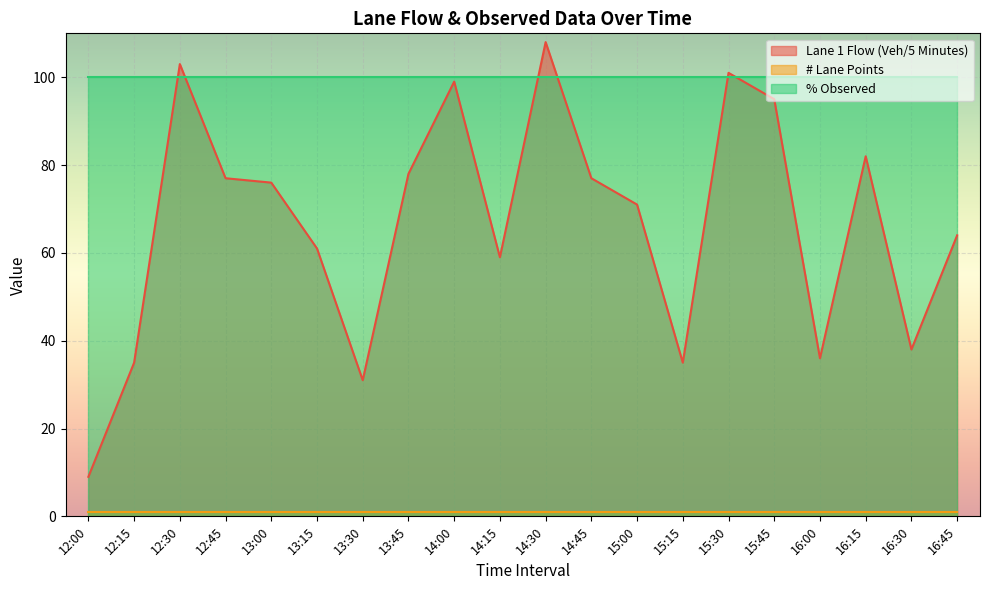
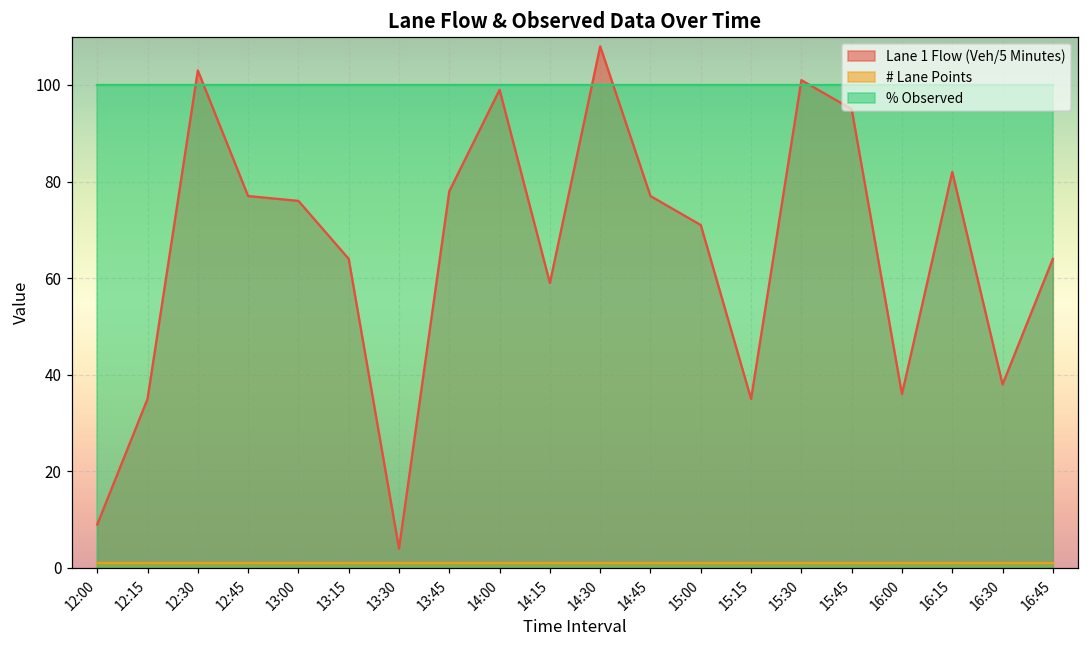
Lane 1 Flow (Veh/5 Minutes), 13:15: 61 -> 64
Lane 1 Flow (Veh/5 Minutes), 13:30: 31 -> 4
